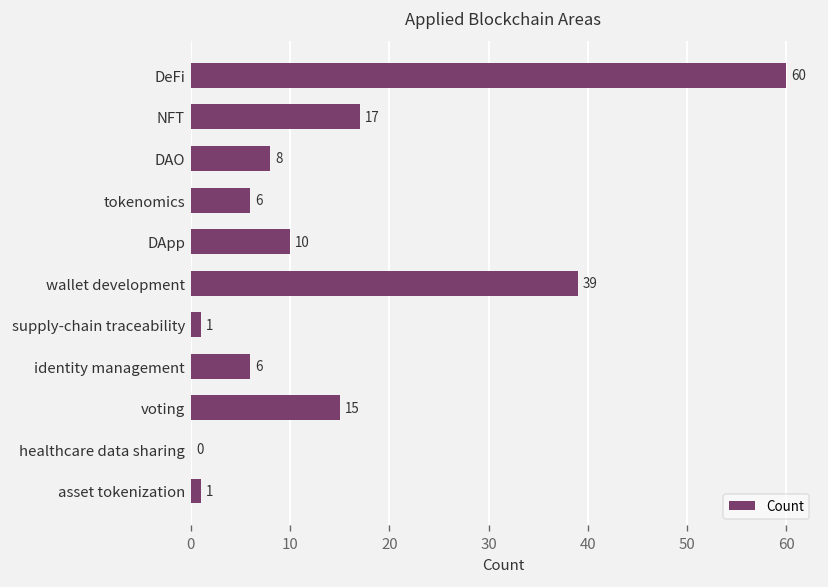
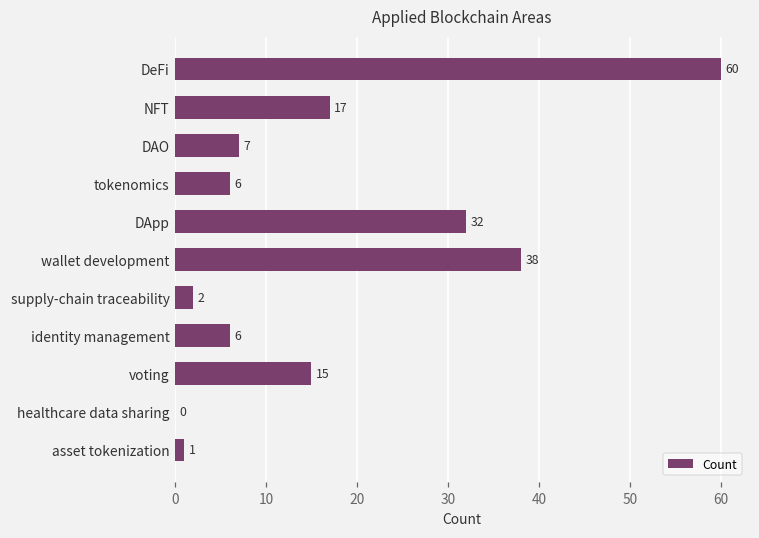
DAO: 8 -> 7
DApp: 10 -> 32
wallet development: 39 -> 38
supply-chain traceability: 1 -> 2
